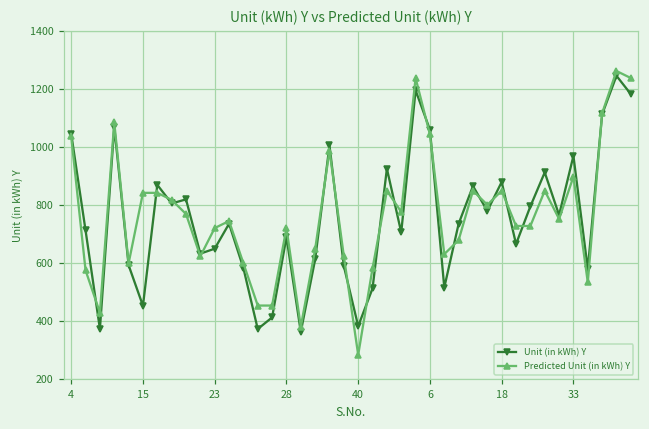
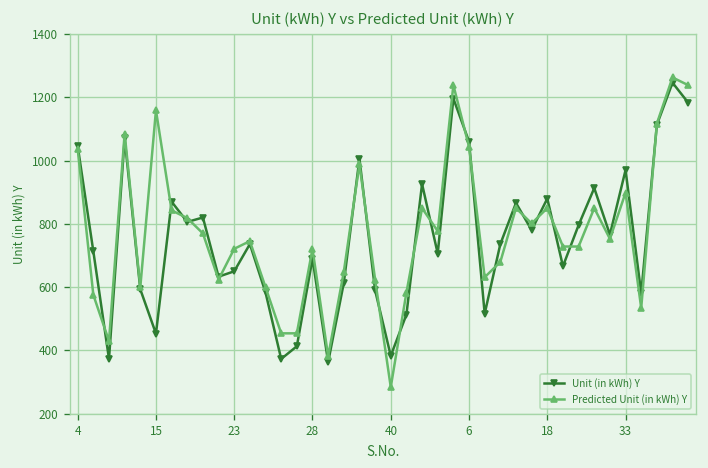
Predicted Unit (in kWh) Y, 15: 840 -> 1160
